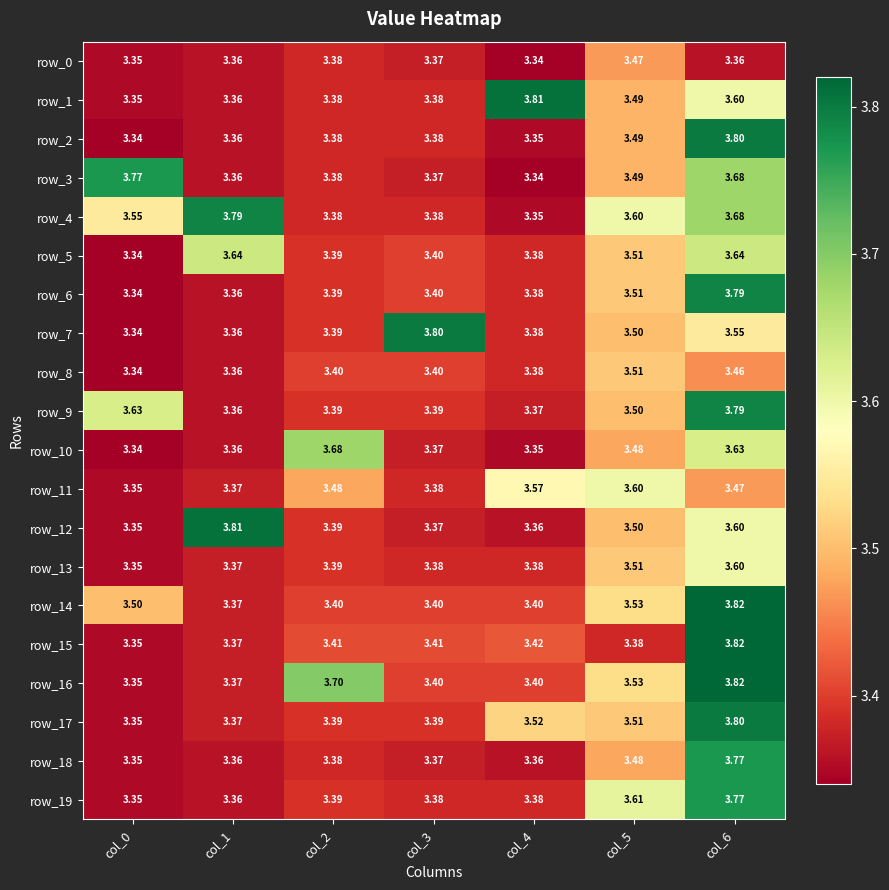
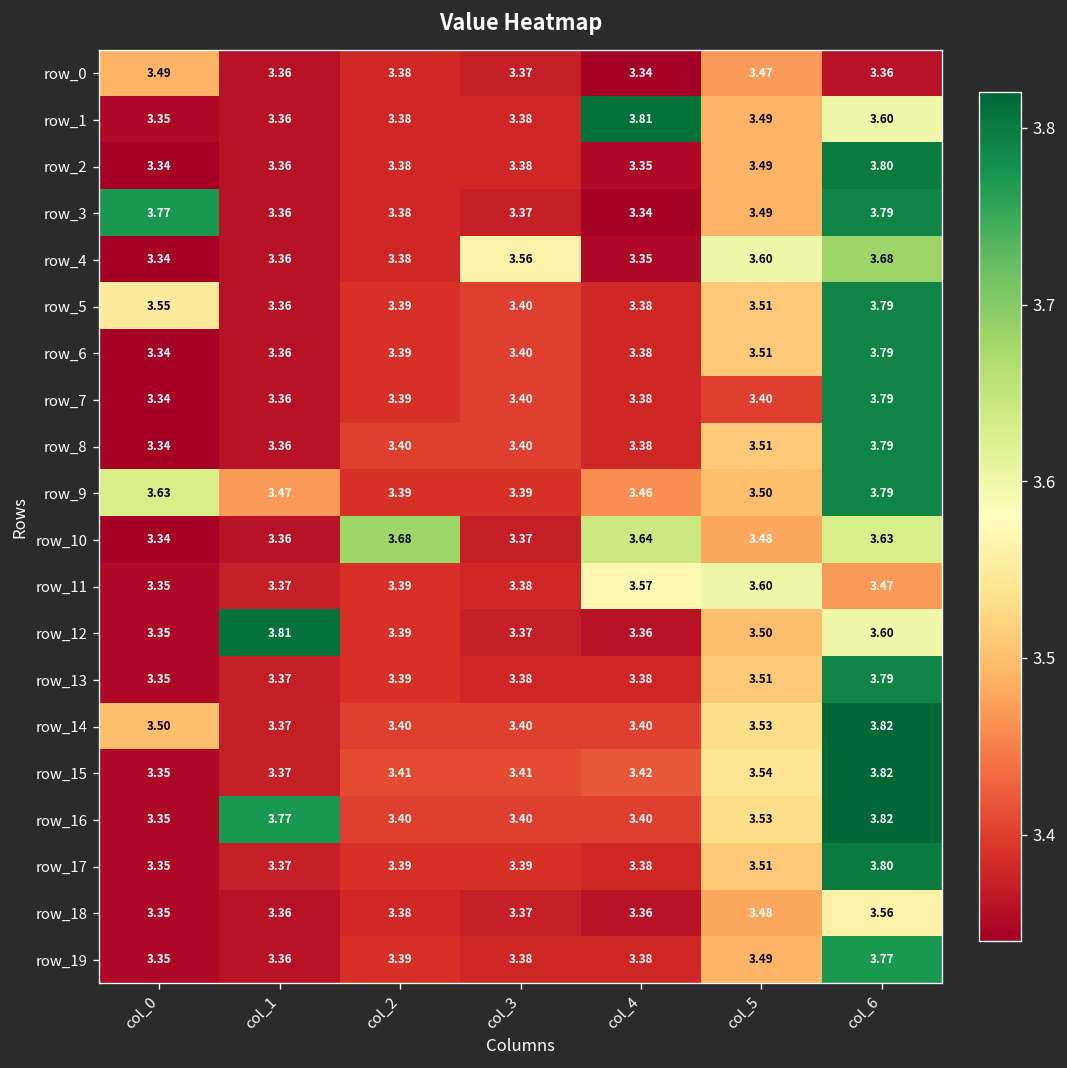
row_0, col_0: 3.35 -> 3.49
row_3, col_6: 3.68 -> 3.79
row_4, col_0: 3.55 -> 3.34
row_4, col_1: 3.79 -> 3.36
row_4, col_3: 3.38 -> 3.56
row_5, col_0: 3.34 -> 3.55
row_5, col_1: 3.64 -> 3.36
row_5, col_6: 3.64 -> 3.79
row_7, col_3: 3.80 -> 3.40
row_7, col_5: 3.50 -> 3.40
row_7, col_6: 3.55 -> 3.79
row_8, col_6: 3.46 -> 3.79
row_9, col_1: 3.36 -> 3.47
row_9, col_4: 3.37 -> 3.46
row_10, col_4: 3.35 -> 3.64
row_11, col_2: 3.48 -> 3.39
row_13, col_6: 3.60 -> 3.79
row_15, col_5: 3.38 -> 3.54
row_16, col_1: 3.37 -> 3.77
row_16, col_2: 3.70 -> 3.40
row_17, col_4: 3.52 -> 3.38
row_18, col_6: 3.77 -> 3.56
row_19, col_5: 3.61 -> 3.49
